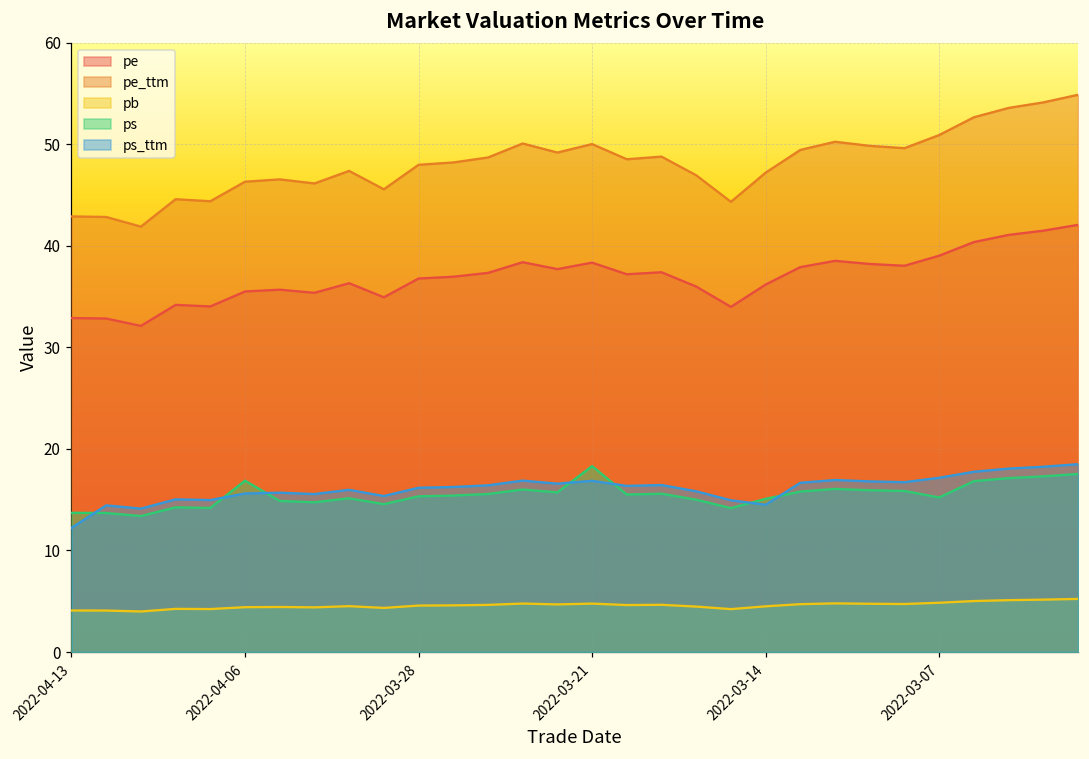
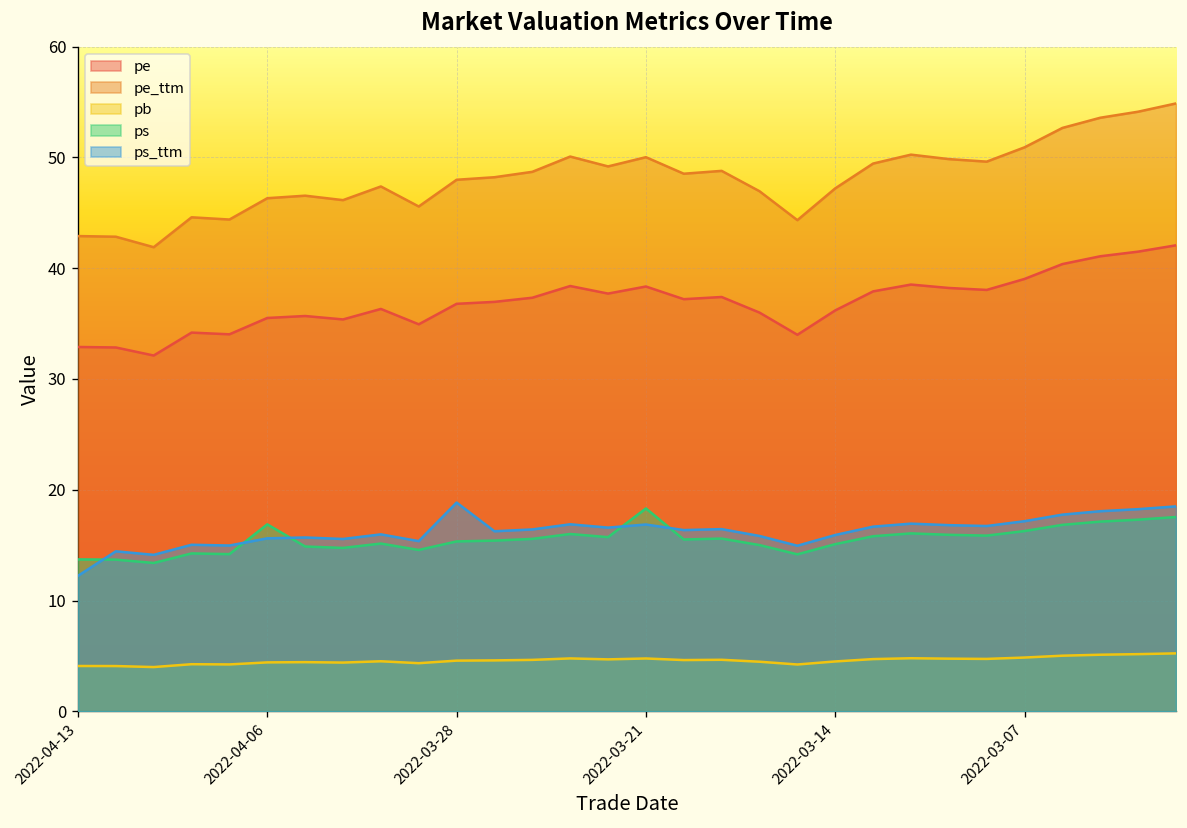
ps_ttm, 2022-03-28: 16 -> 19
ps_ttm, 2022-03-14: 15 -> 16
ps, 2022-03-07: 15 -> 16
